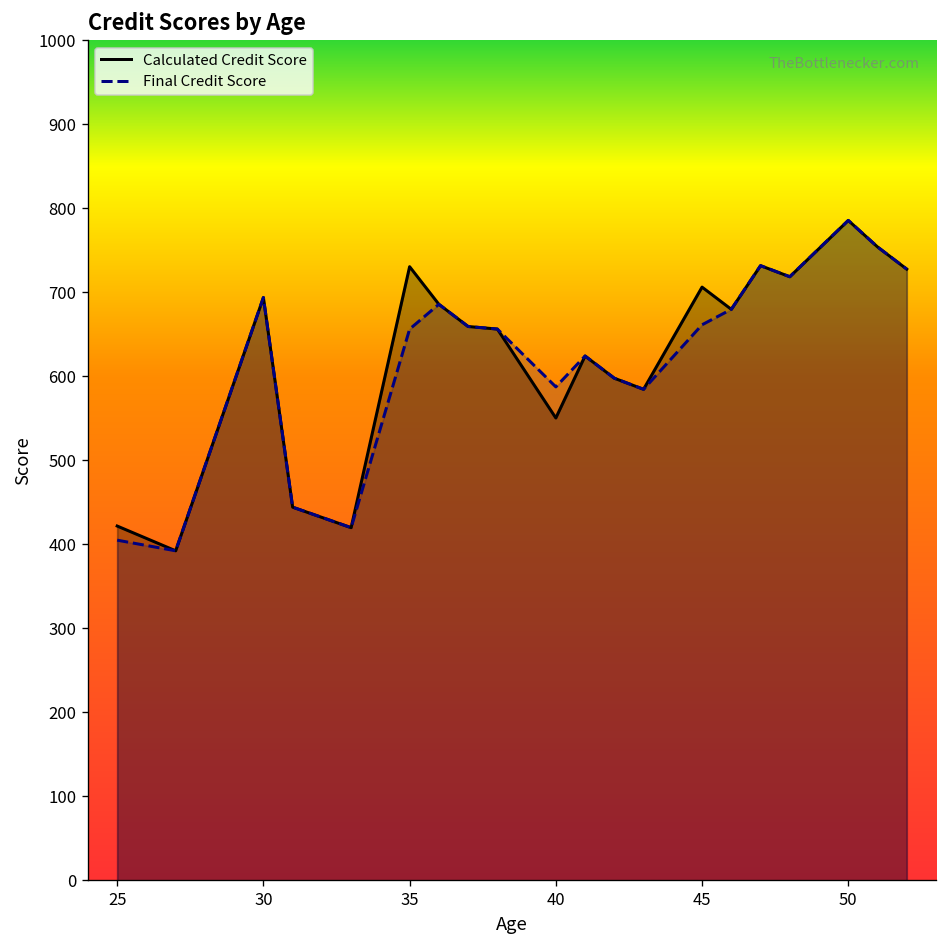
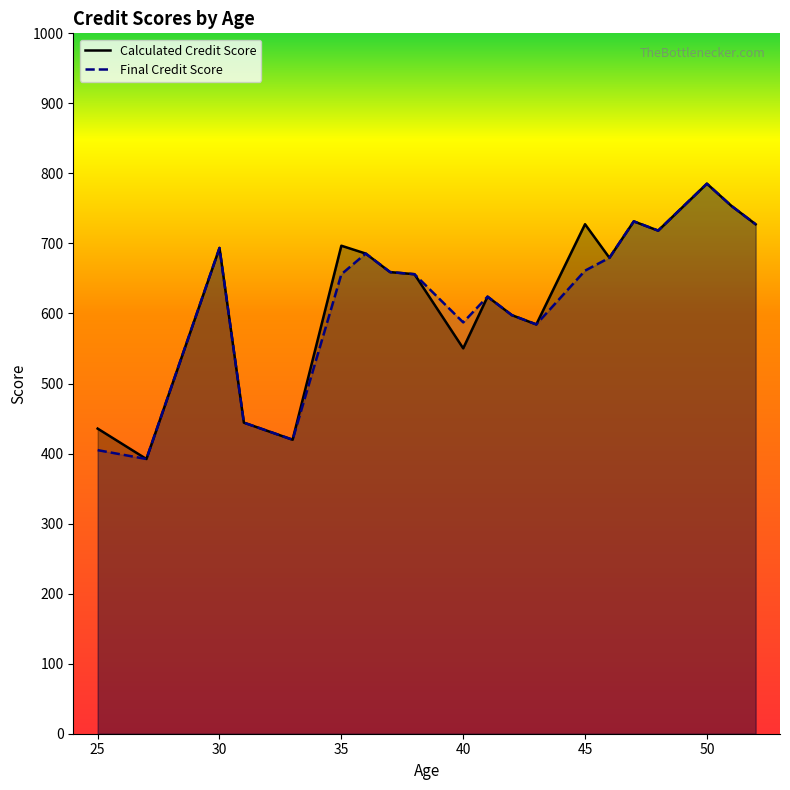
Calculated Credit Score, 25: 420 -> 440
Calculated Credit Score, 35: 730 -> 700
Calculated Credit Score, 45: 710 -> 730
